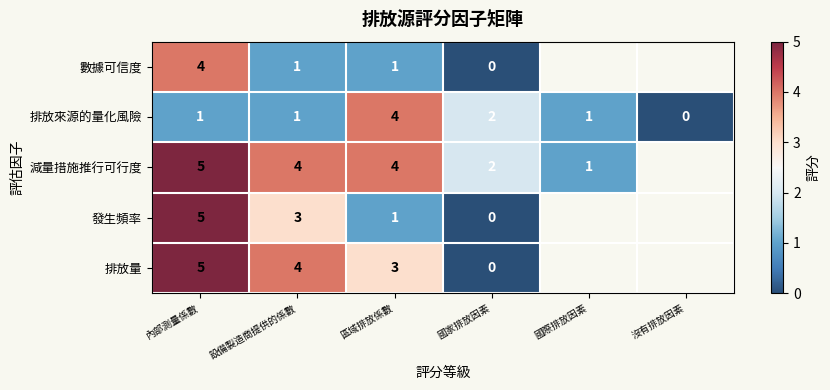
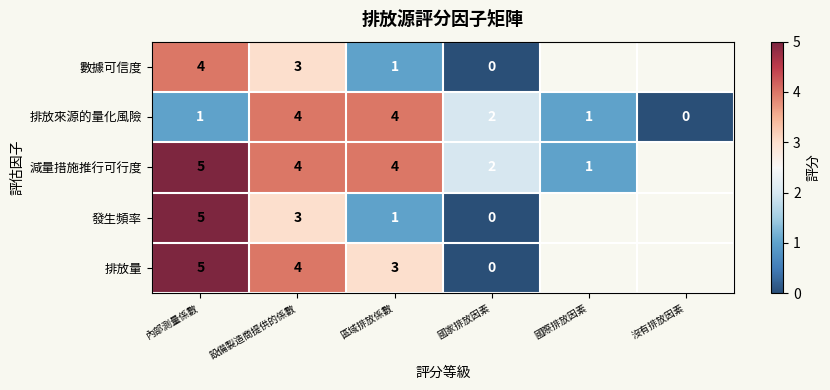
數據可信度, 設備製造商提供的係數: 1 -> 3
排放來源的量化風險, 設備製造商提供的係數: 1 -> 4
